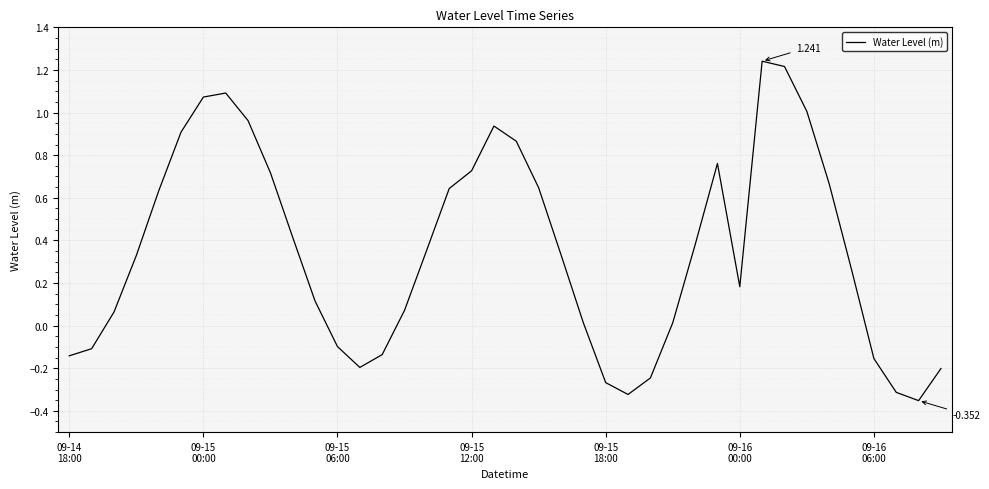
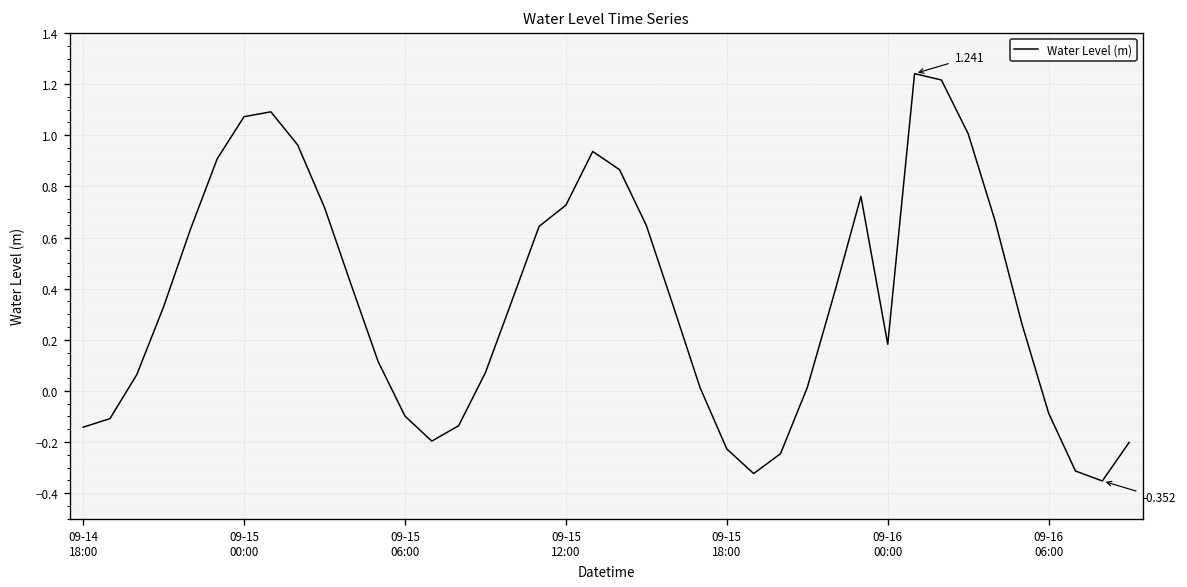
09-15 18:00: -0.27 -> -0.23
09-16 06:00: -0.15 -> -0.09
